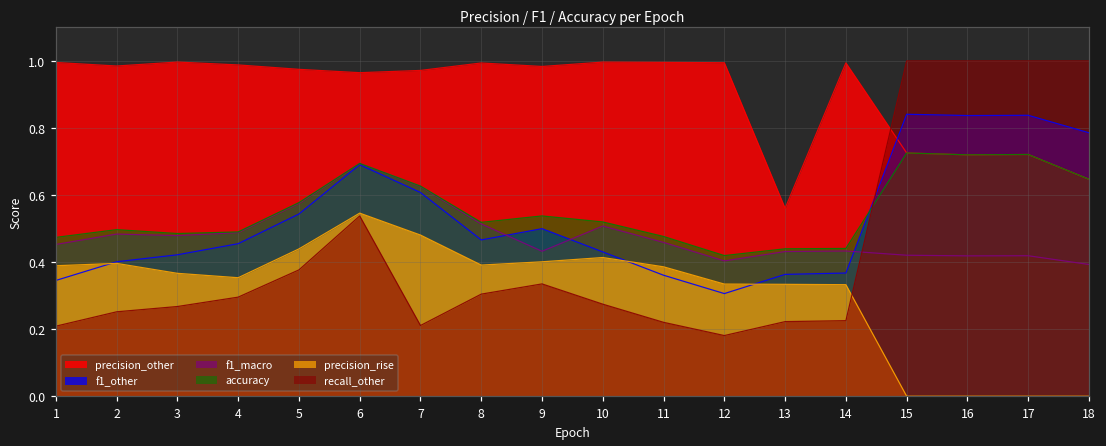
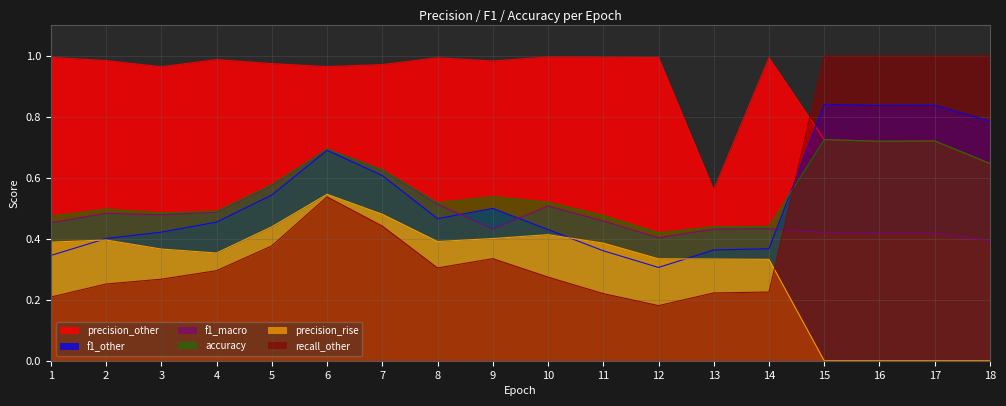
precision_other, 3: 1.00 -> 0.96
recall_other, 7: 0.21 -> 0.44
